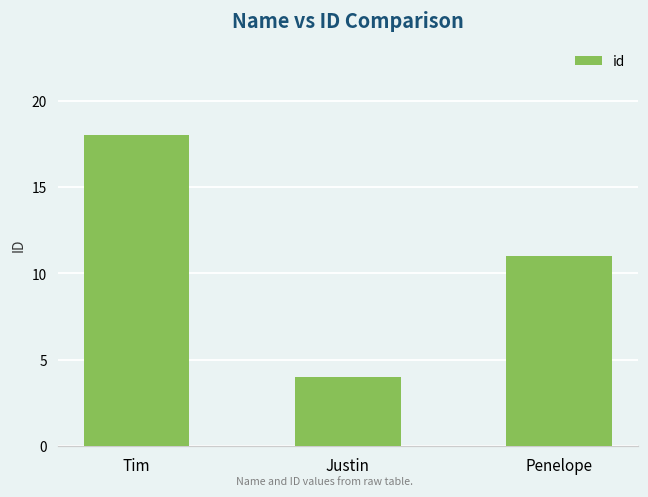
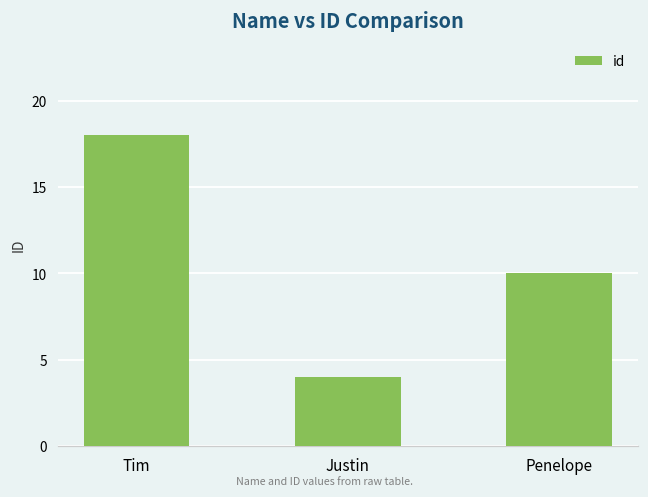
Penelope: 11 -> 10
